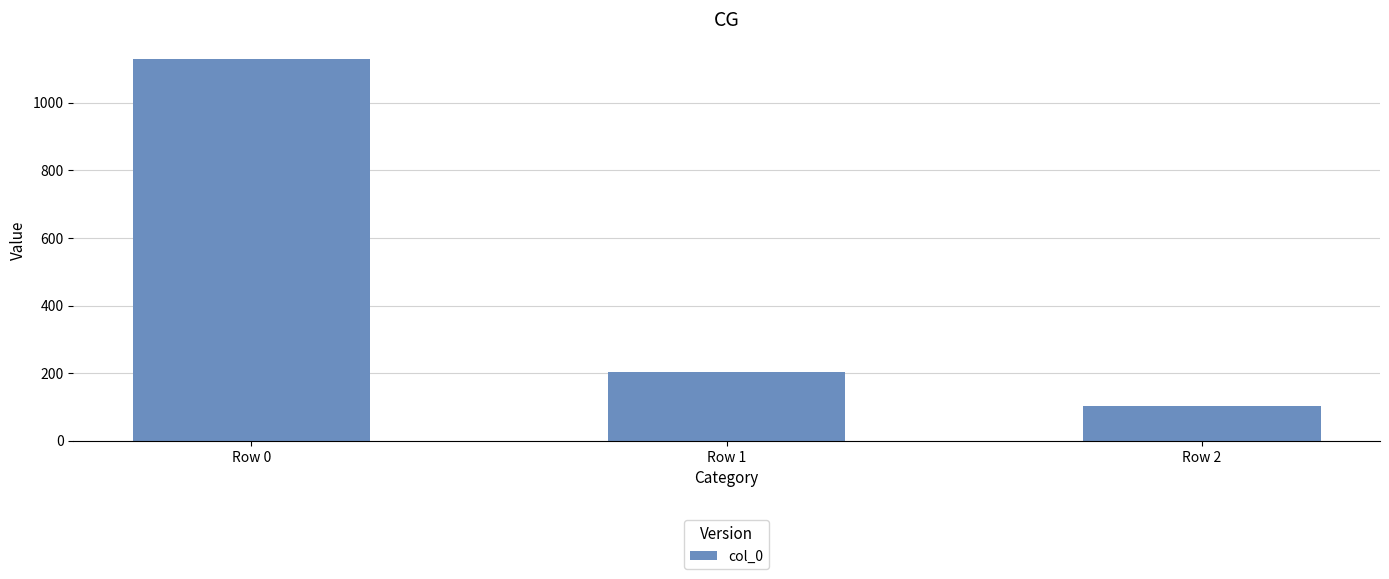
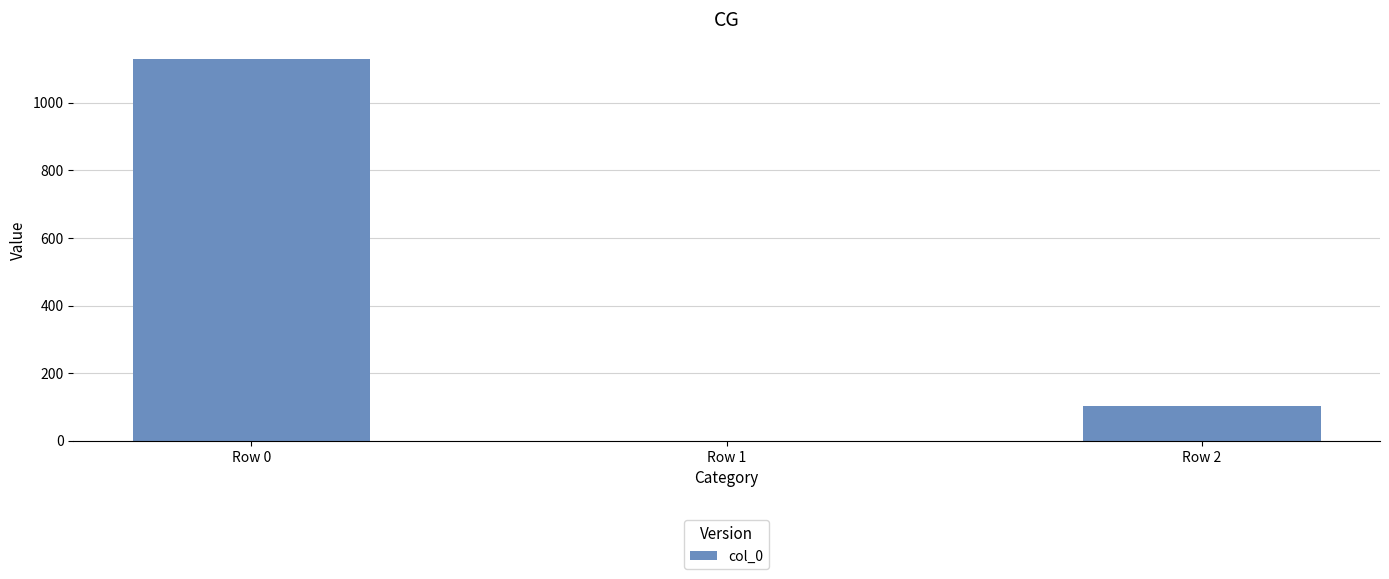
Row 1: 200 -> 0
